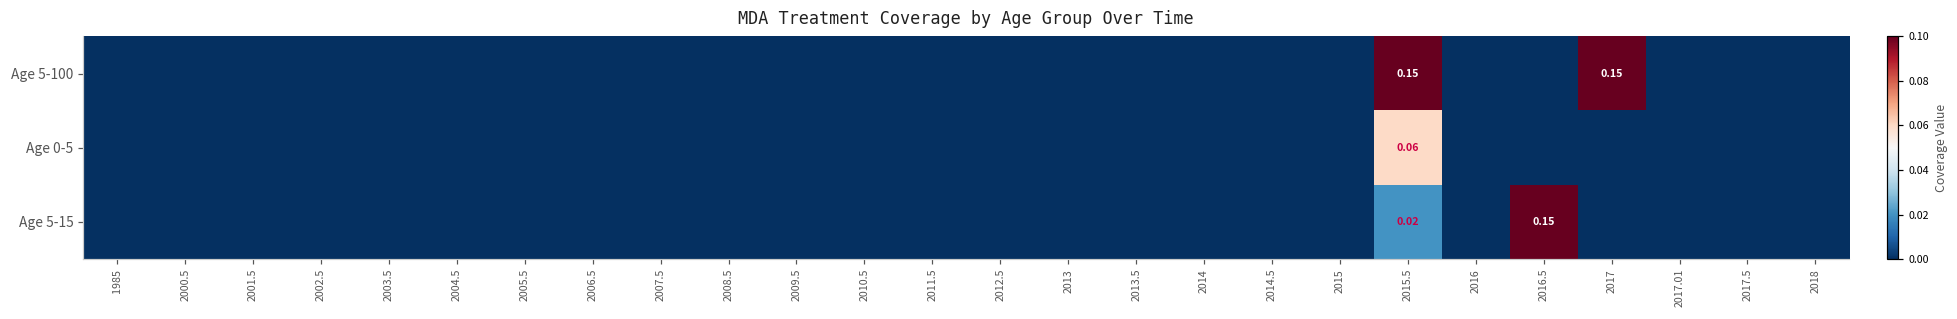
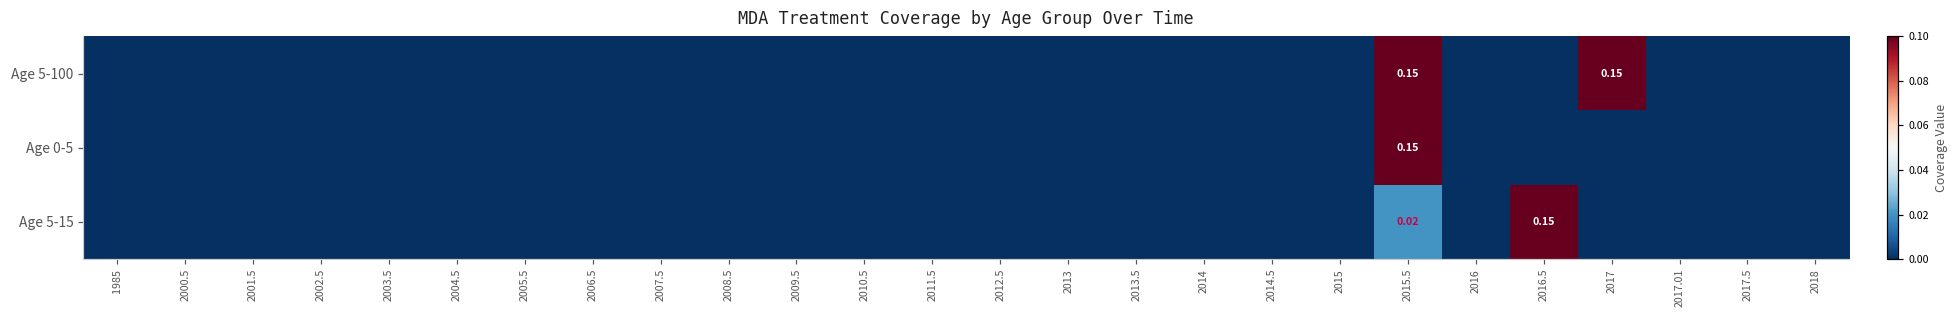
Age 0-5, 2015.5: 0.06 -> 0.15
